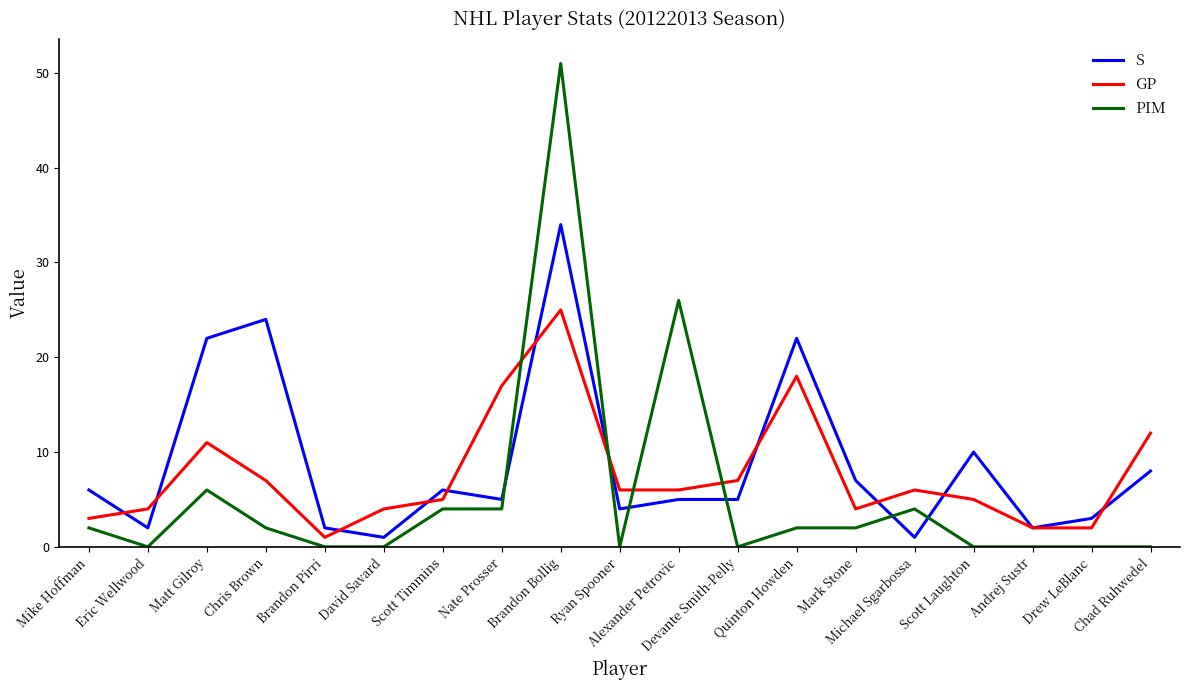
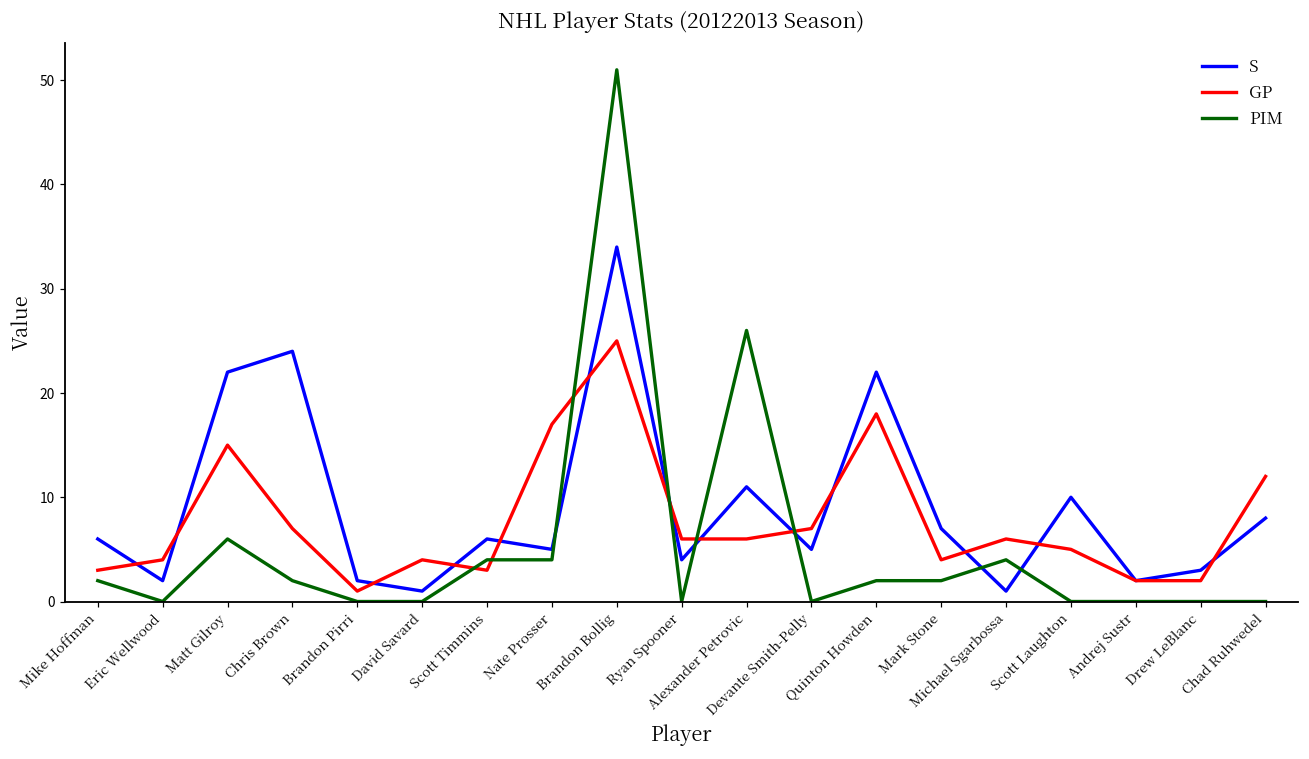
GP, Matt Gilroy: 11 -> 15
GP, Scott Timmins: 5 -> 3
S, Alexander Petrovic: 5 -> 11
